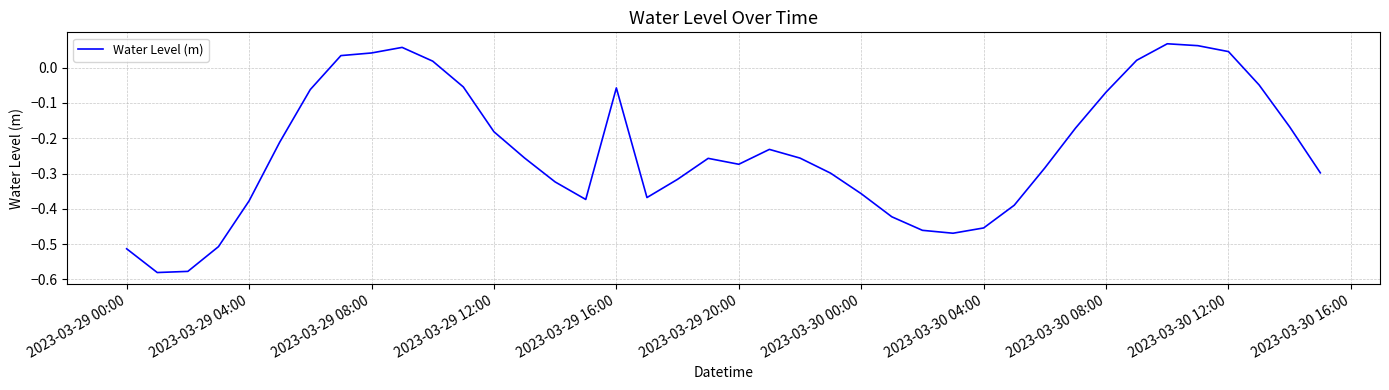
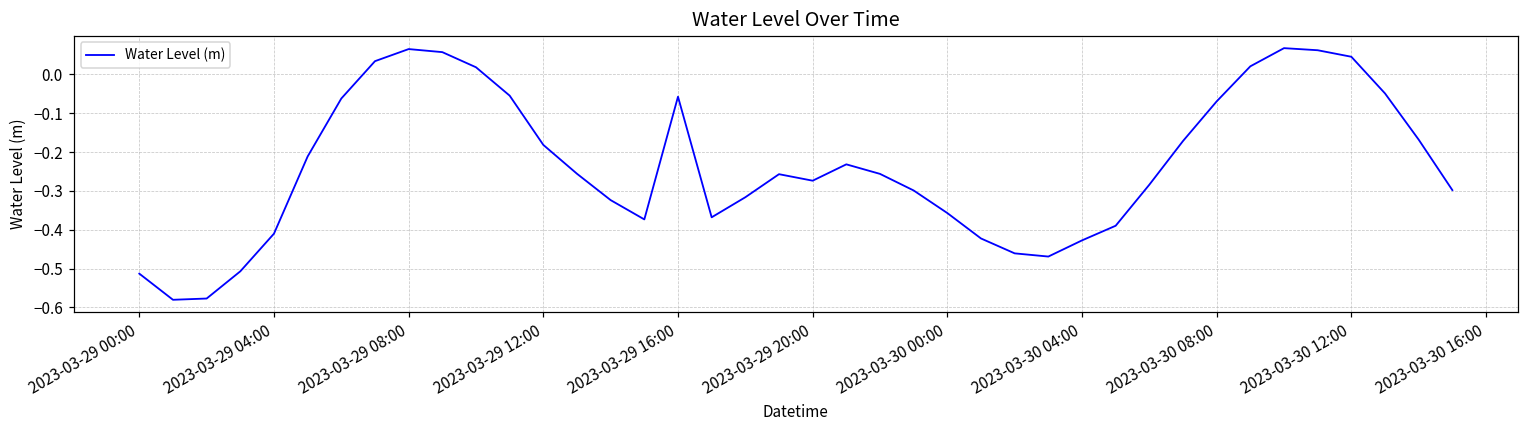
2023-03-29 04:00: -0.38 -> -0.41
2023-03-29 08:00: 0.04 -> 0.07
2023-03-30 04:00: -0.45 -> -0.43
